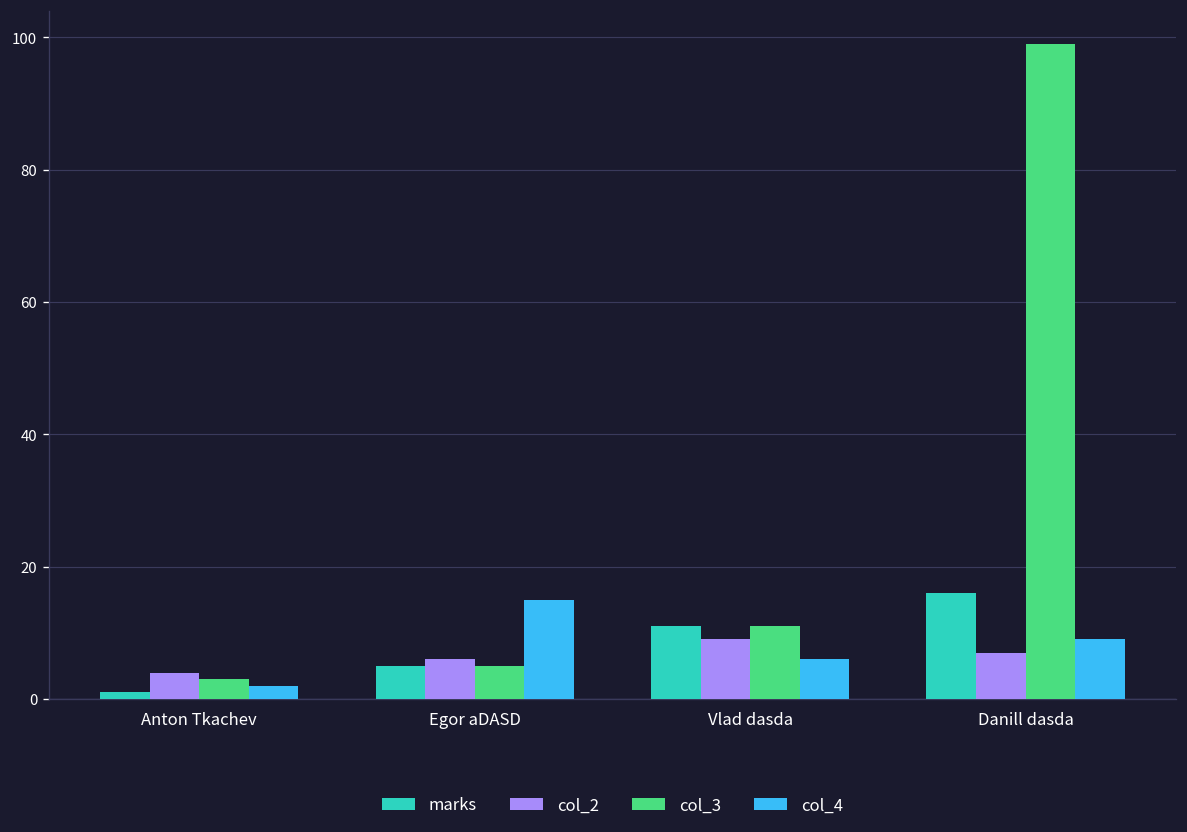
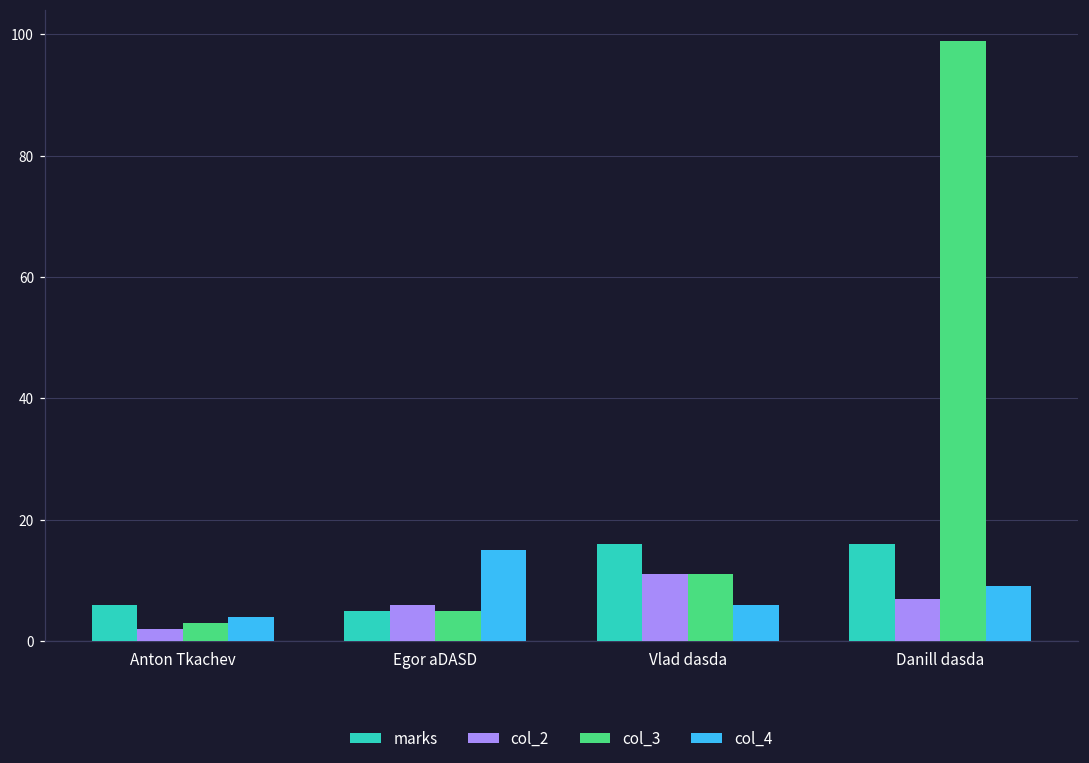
marks, Anton Tkachev: 1 -> 6
col_2, Anton Tkachev: 4 -> 2
col_4, Anton Tkachev: 2 -> 4
marks, Vlad dasda: 11 -> 16
col_2, Vlad dasda: 9 -> 11
